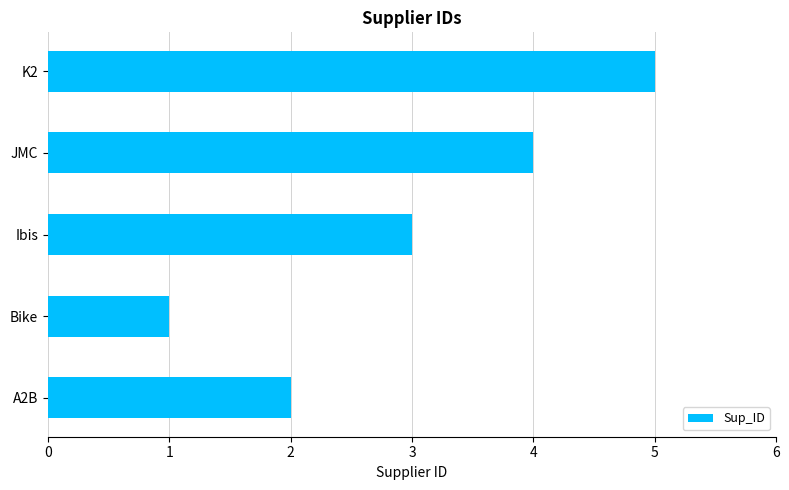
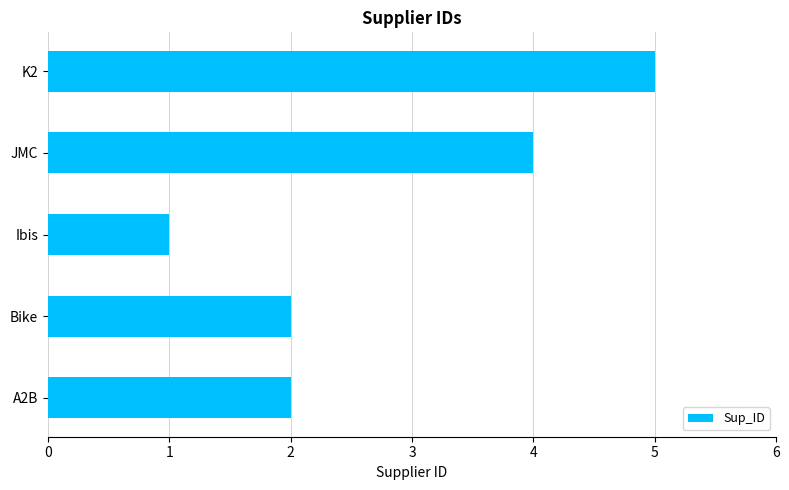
Ibis: 3 -> 1
Bike: 1 -> 2
